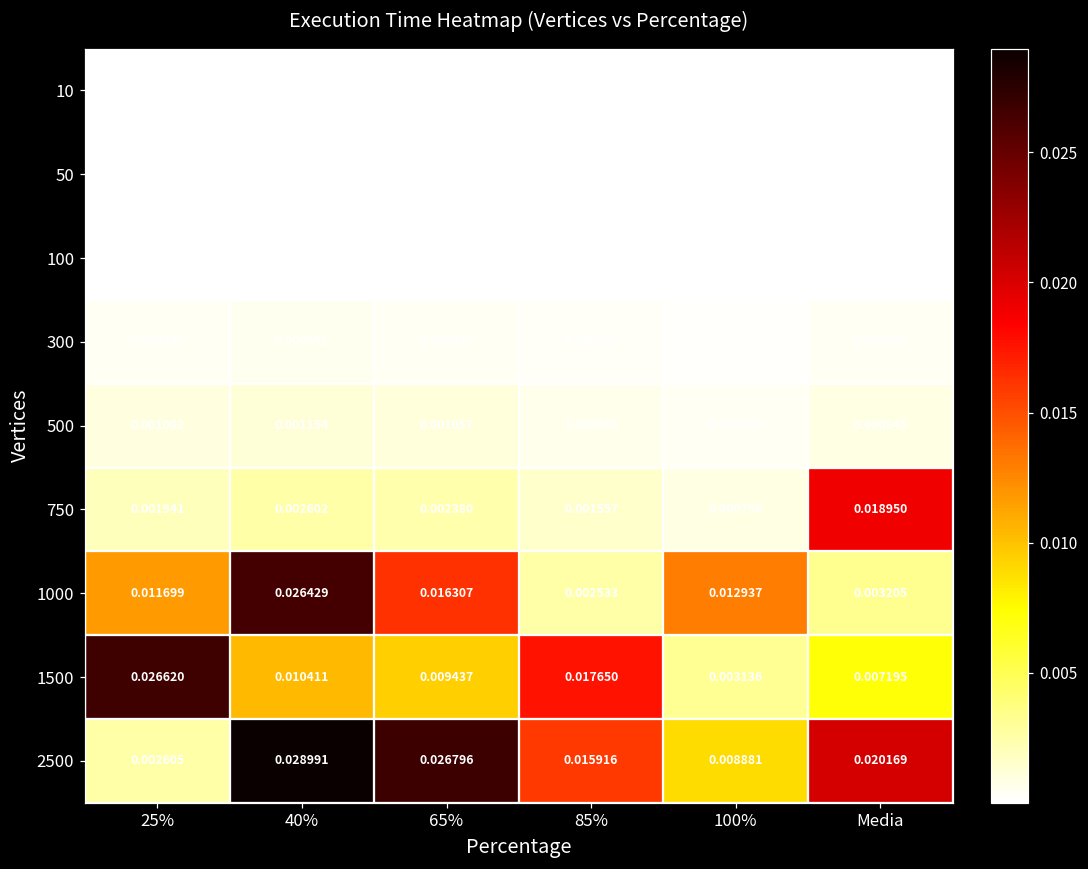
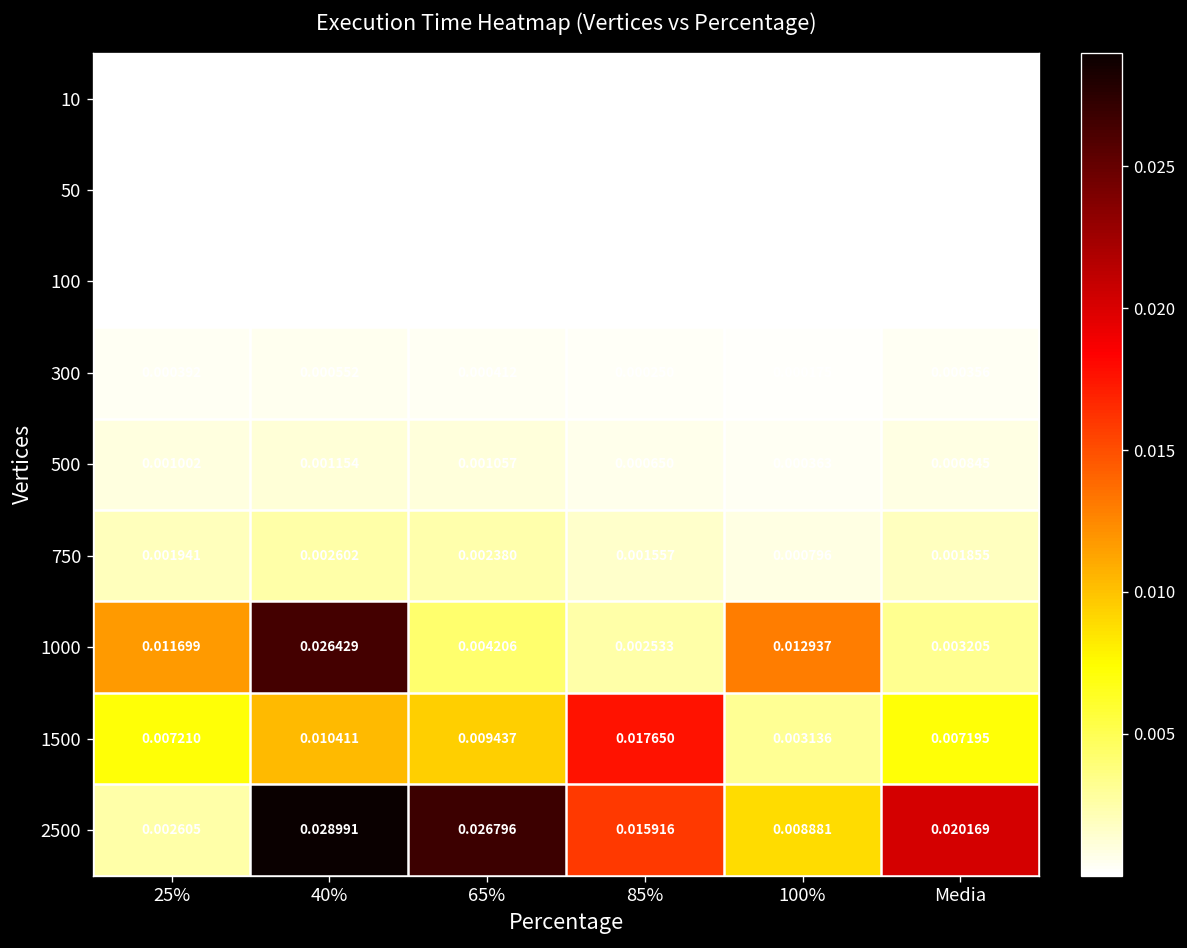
750, Media: 0.018950 -> 0.001855
1000, 65%: 0.016307 -> 0.004206
1500, 25%: 0.026620 -> 0.007210
